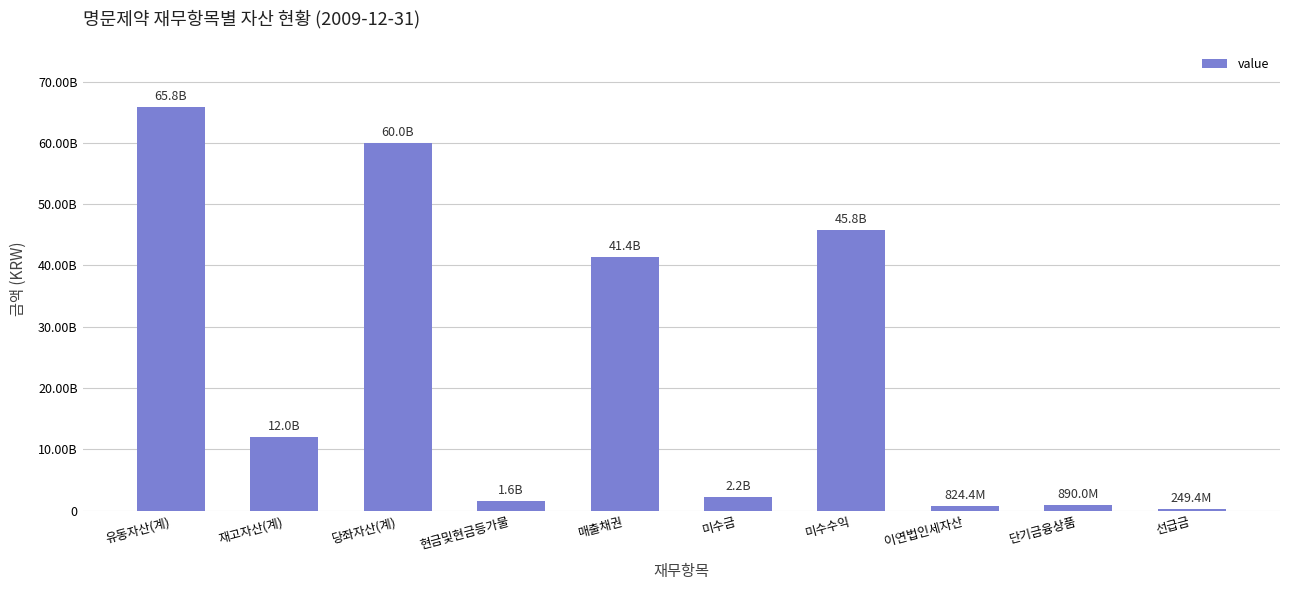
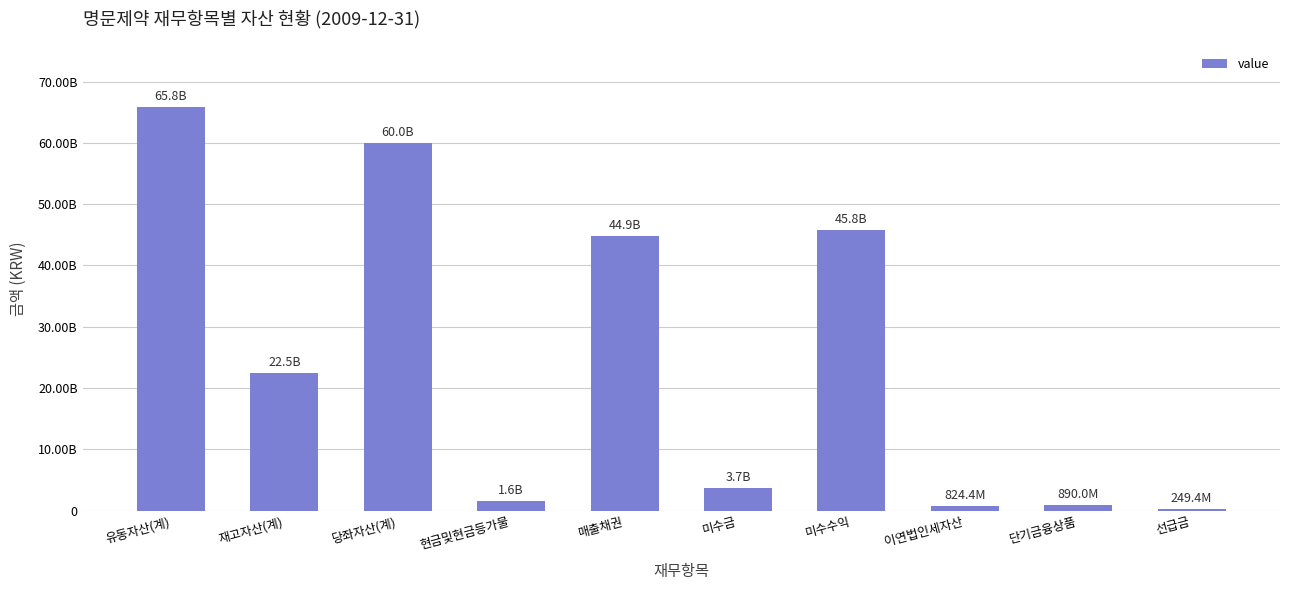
재고자산(계): 12.0B -> 22.5B
매출채권: 41.4B -> 44.9B
미수금: 2.2B -> 3.7B
